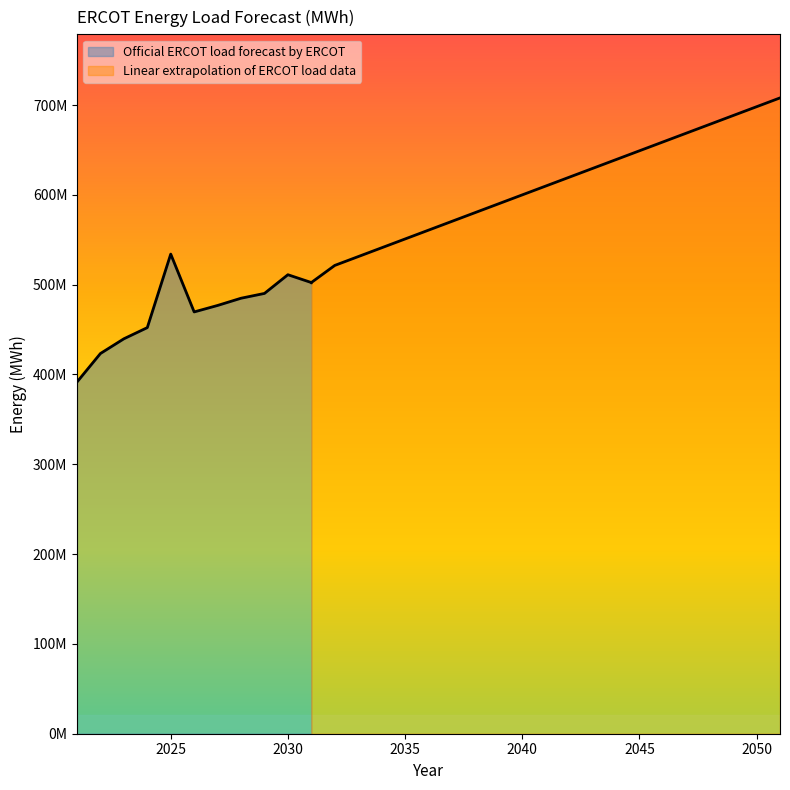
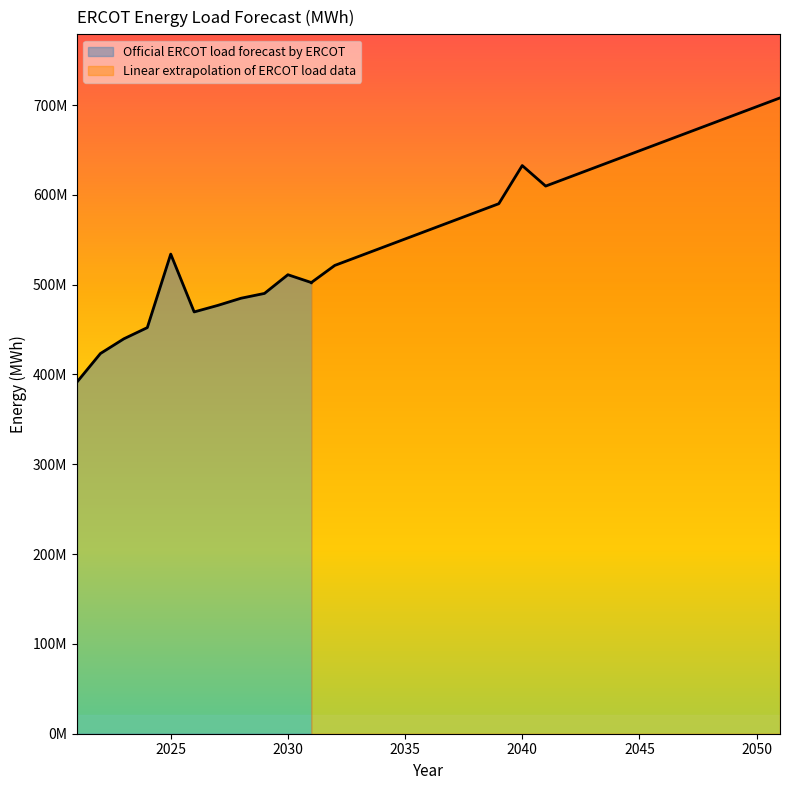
Linear extrapolation of ERCOT load data, 2040: 600000000 -> 630000000
